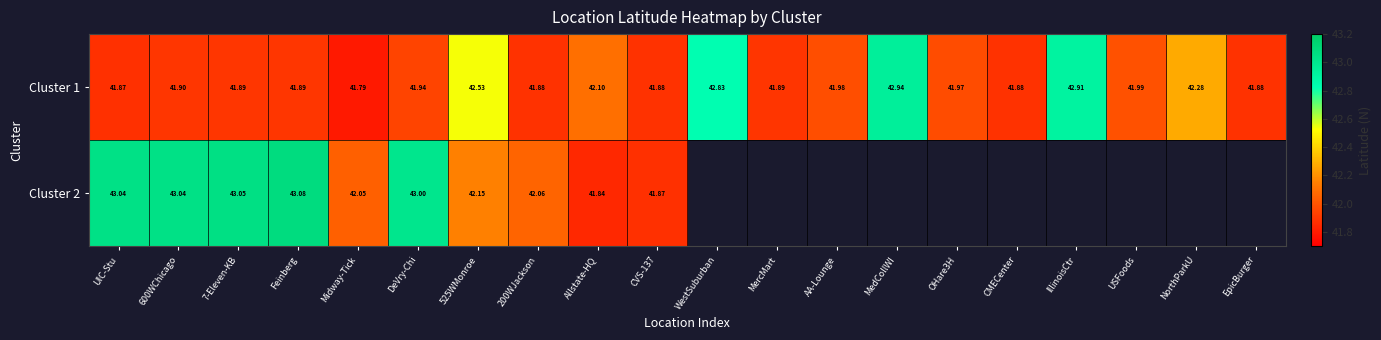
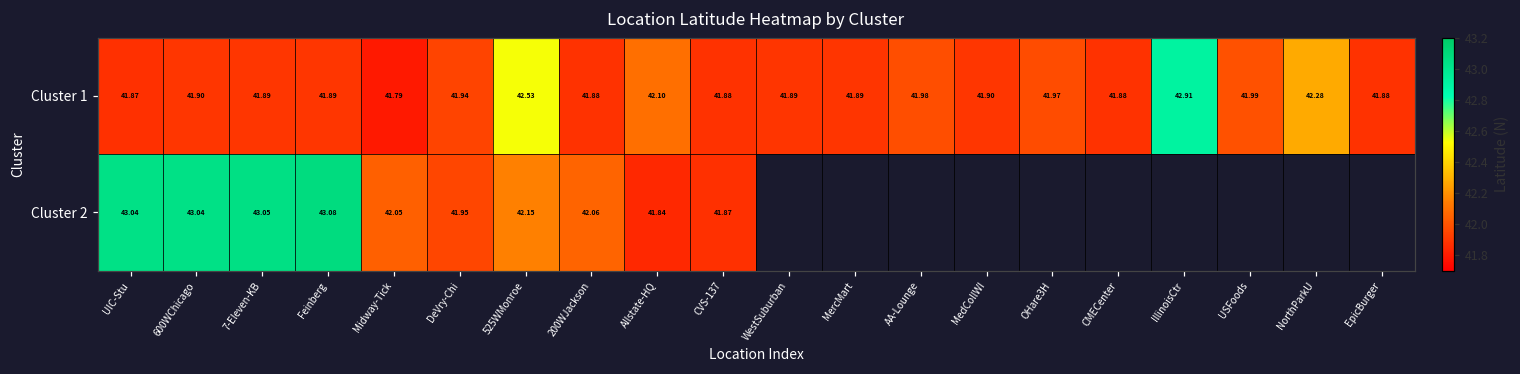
Cluster 1, WestSuburban: 42.83 -> 41.89
Cluster 1, MedCollWI: 42.94 -> 41.90
Cluster 2, DeVry-Chi: 43.00 -> 41.95
